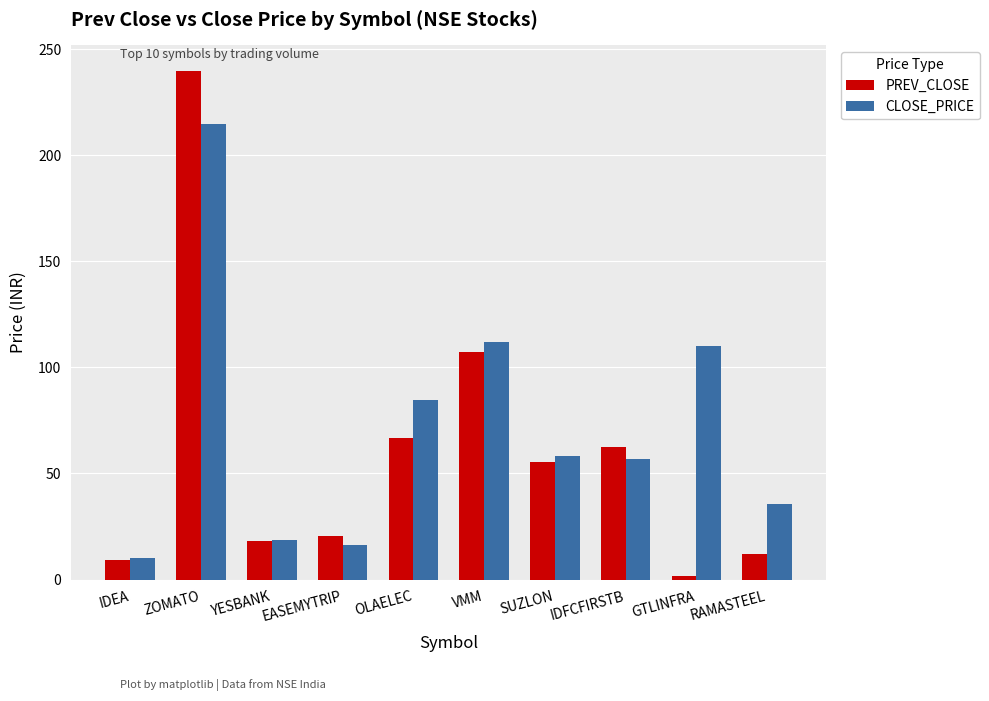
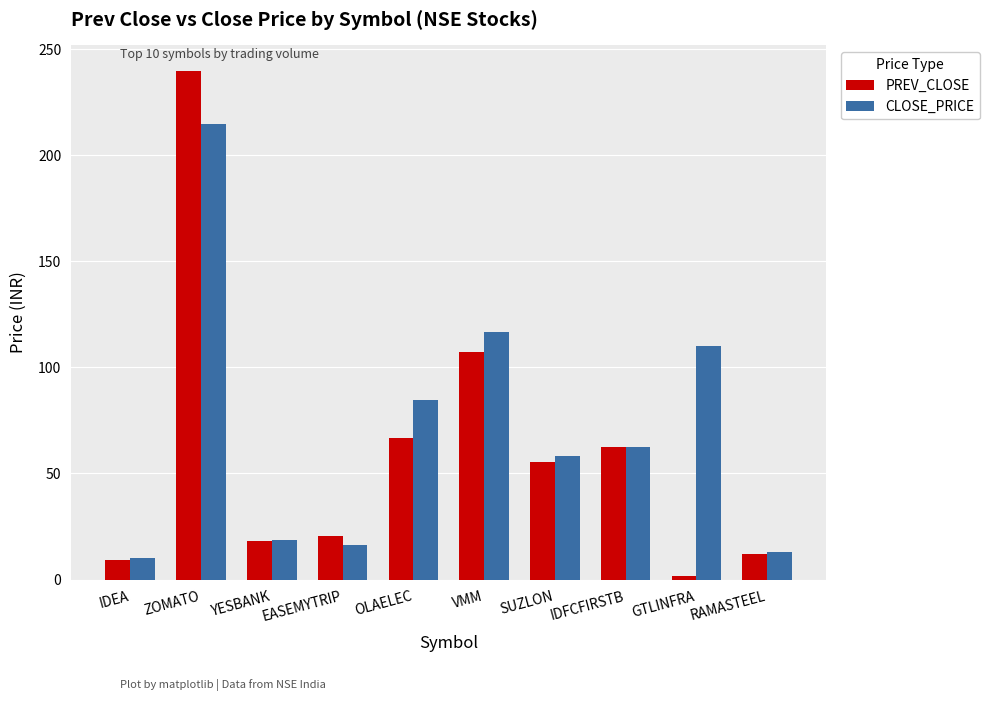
CLOSE_PRICE, VMM: 112 -> 117
CLOSE_PRICE, IDFCFIRSTB: 57 -> 62
CLOSE_PRICE, RAMASTEEL: 36 -> 13
